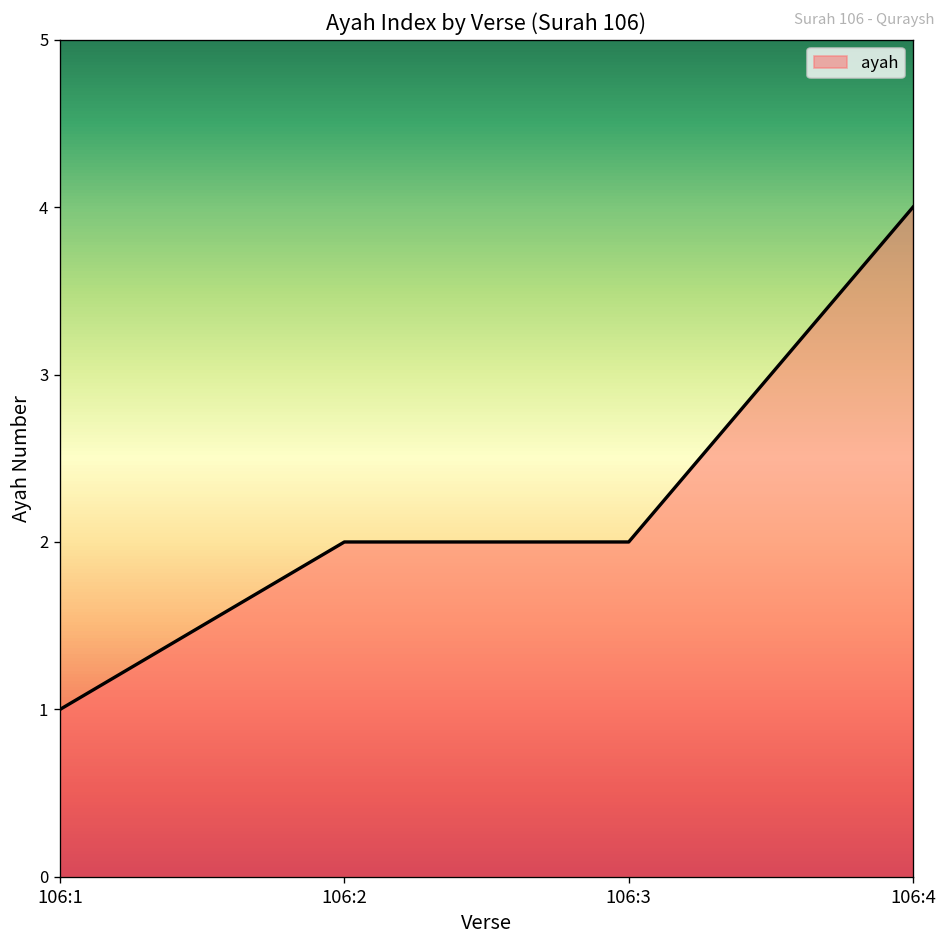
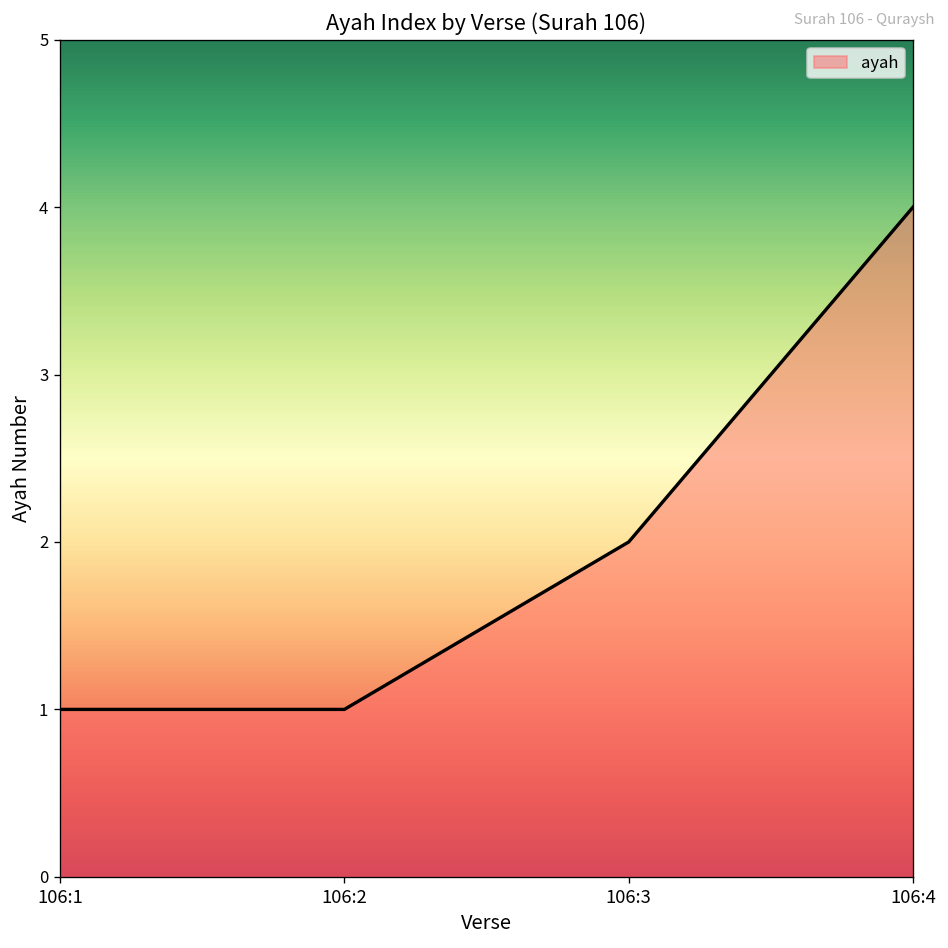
106:2: 2 -> 1
